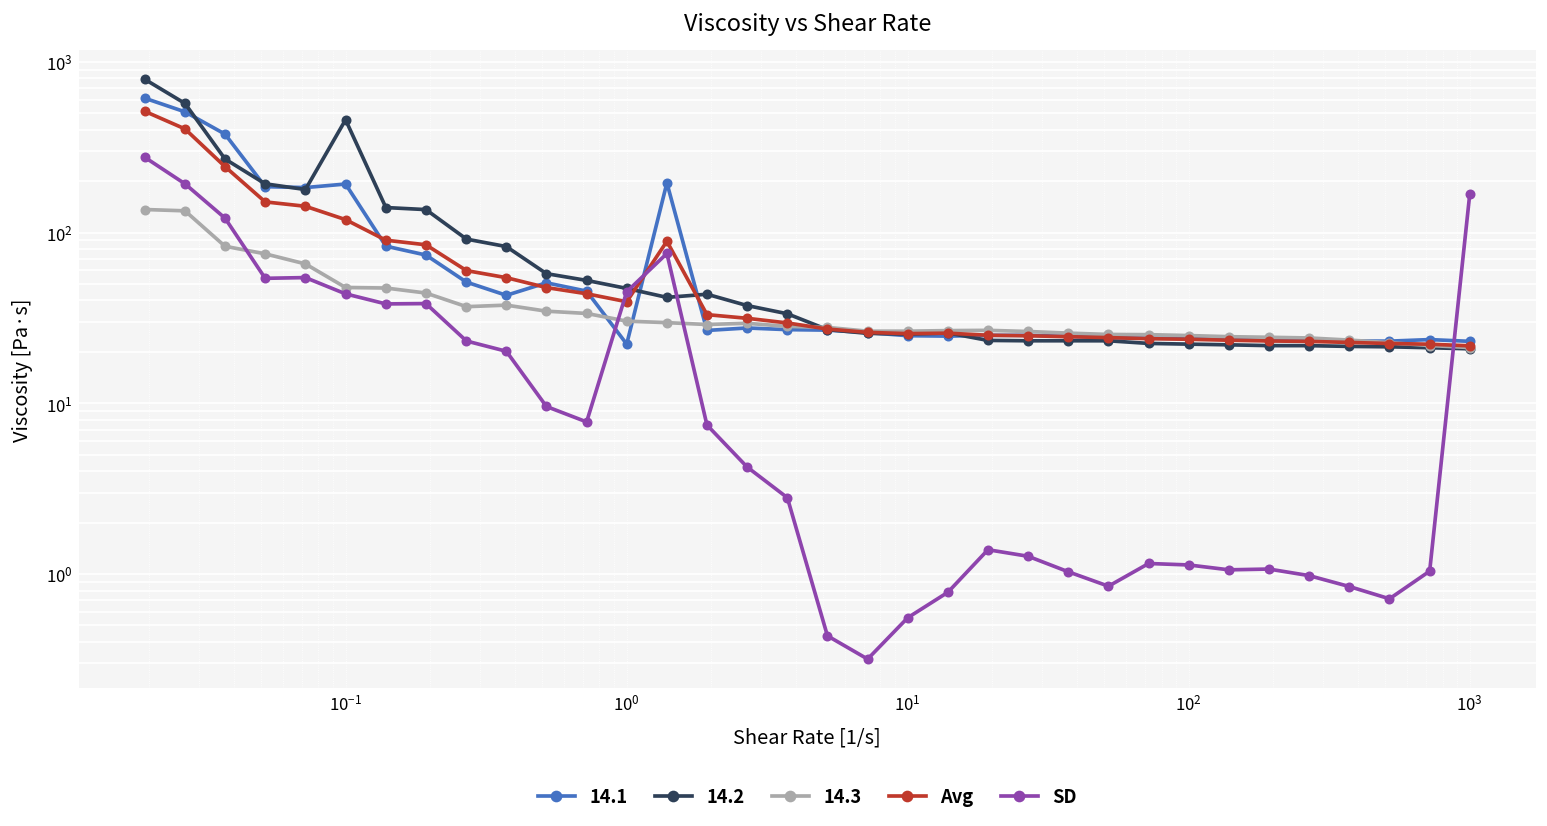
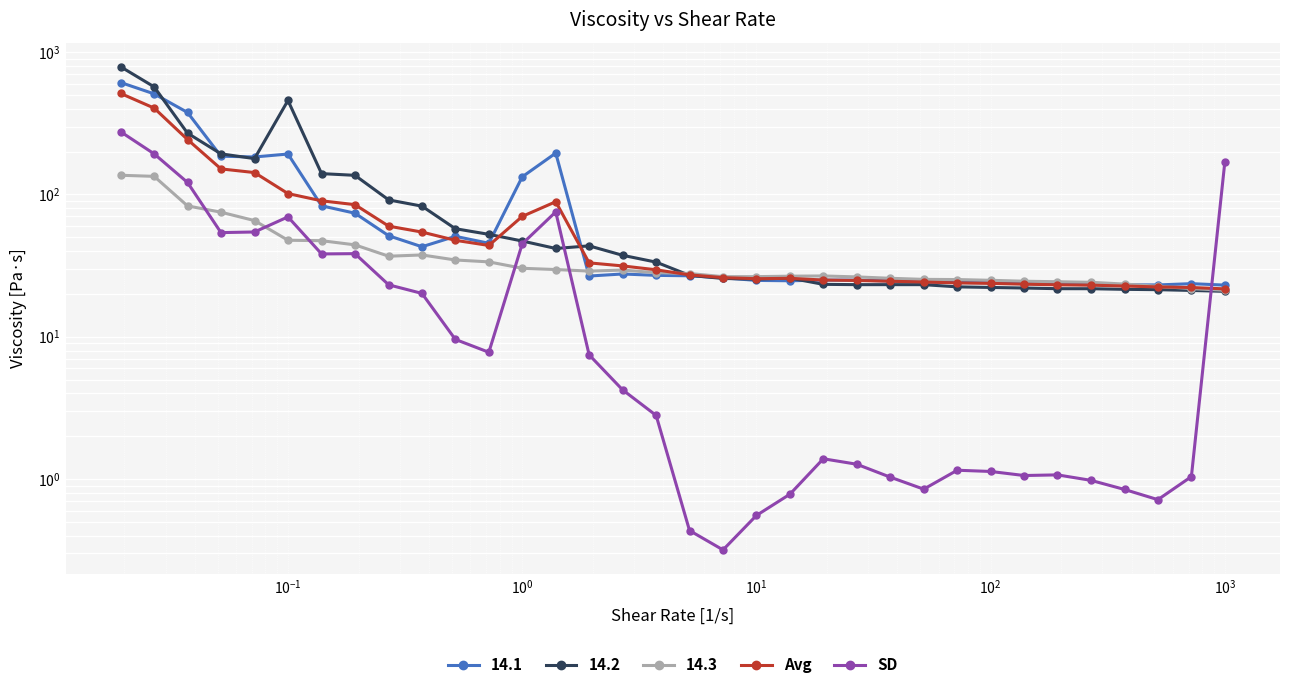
Avg, 10^-1: 120 -> 100
SD, 10^-1: 44 -> 70
14.1, 10^0: 22 -> 130
Avg, 10^0: 39 -> 70
